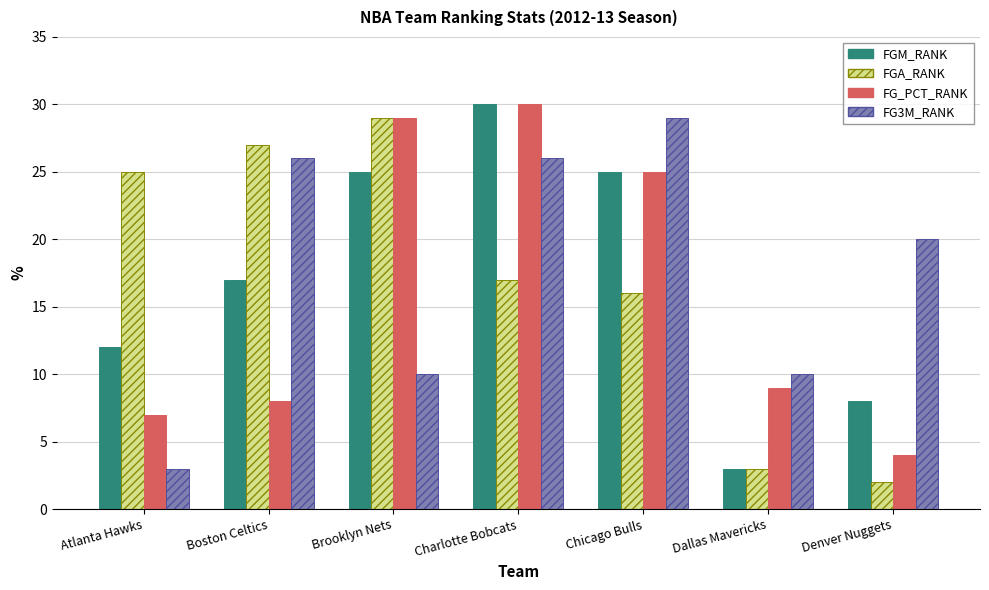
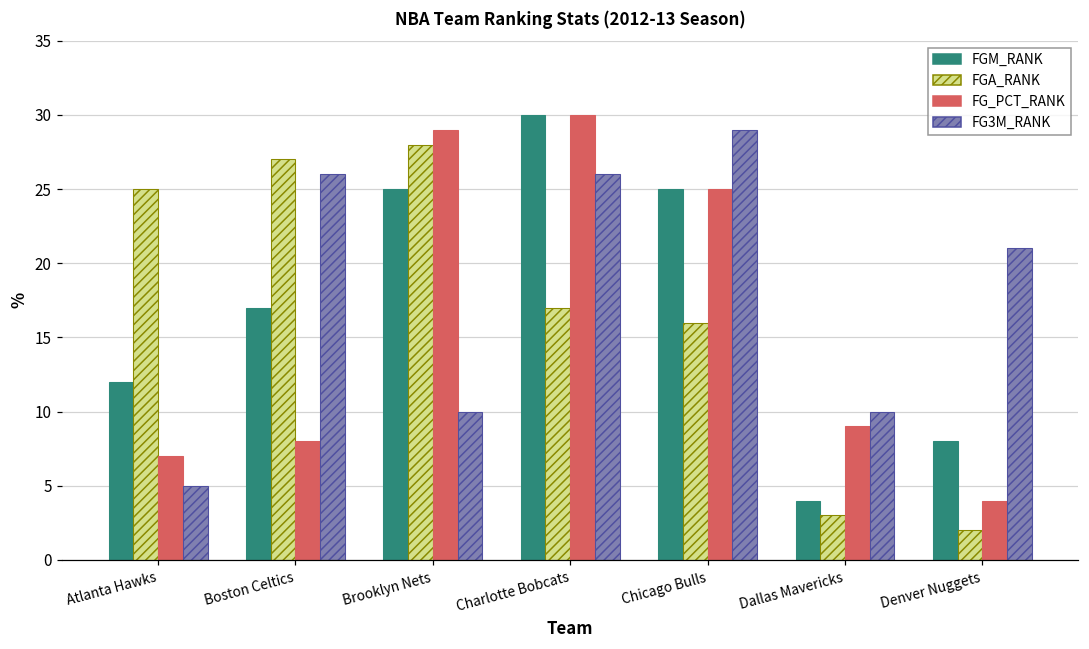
FG3M_RANK, Atlanta Hawks: 3 -> 5
FGA_RANK, Brooklyn Nets: 29 -> 28
FGM_RANK, Dallas Mavericks: 3 -> 4
FG3M_RANK, Denver Nuggets: 20 -> 21
